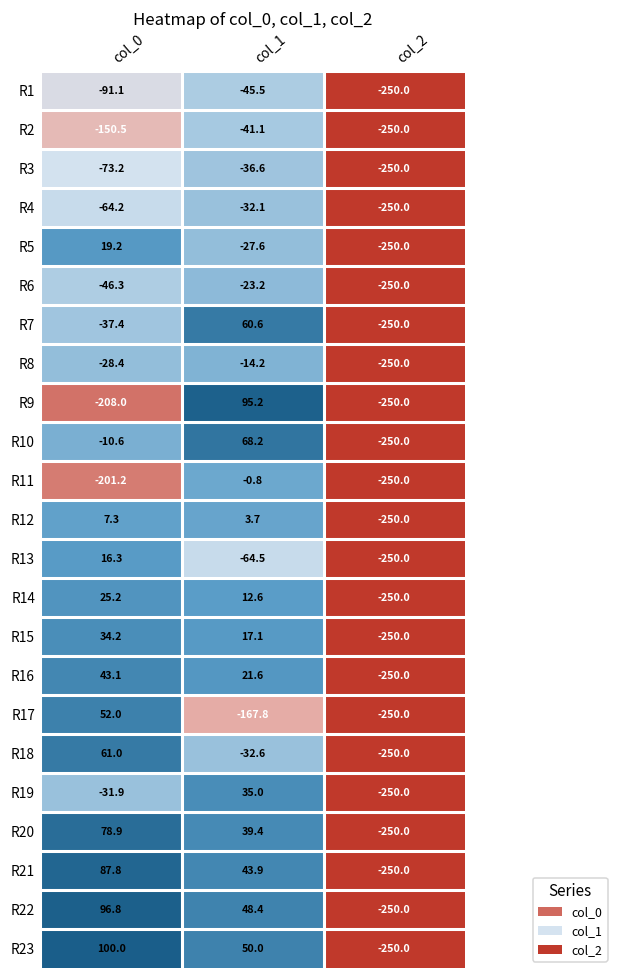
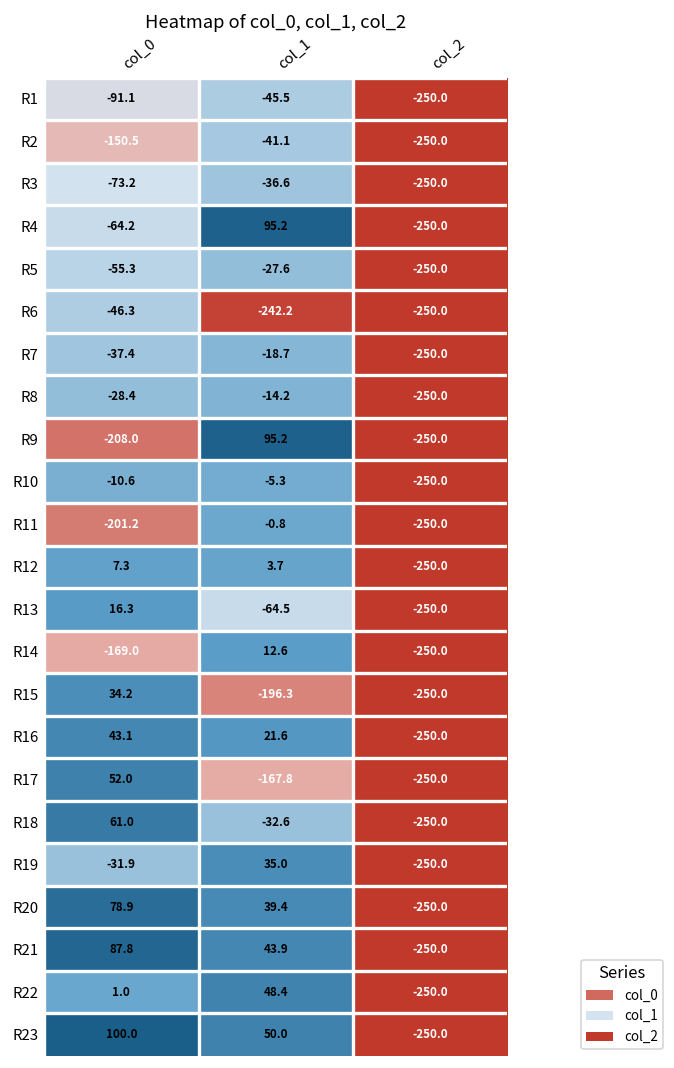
R4, col_1: -32.1 -> 95.2
R5, col_0: 19.2 -> -55.3
R6, col_1: -23.2 -> -242.2
R7, col_1: 60.6 -> -18.7
R10, col_1: 68.2 -> -5.3
R14, col_0: 25.2 -> -169.0
R15, col_1: 17.1 -> -196.3
R22, col_0: 96.8 -> 1.0
